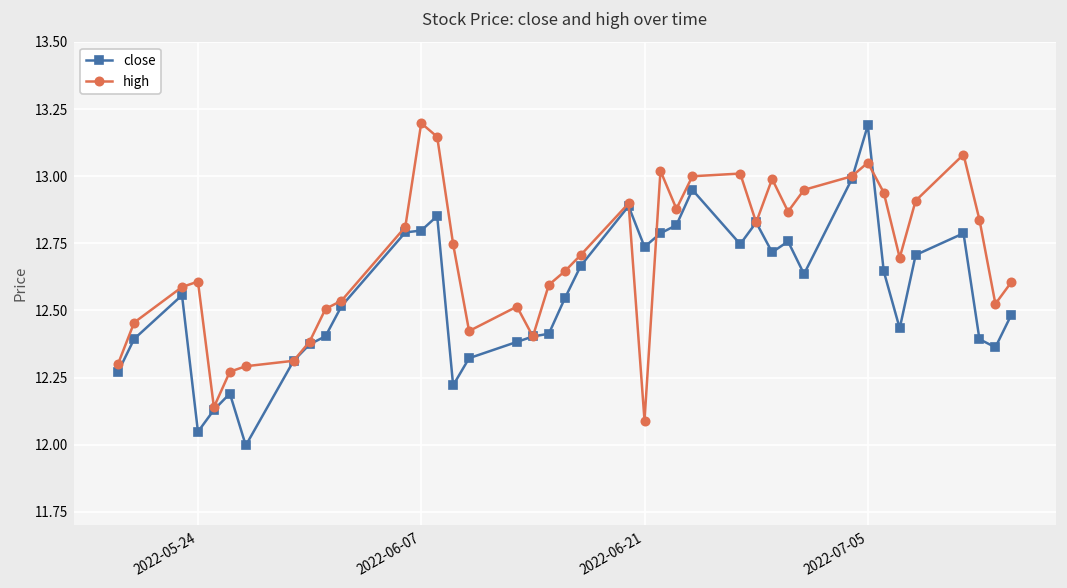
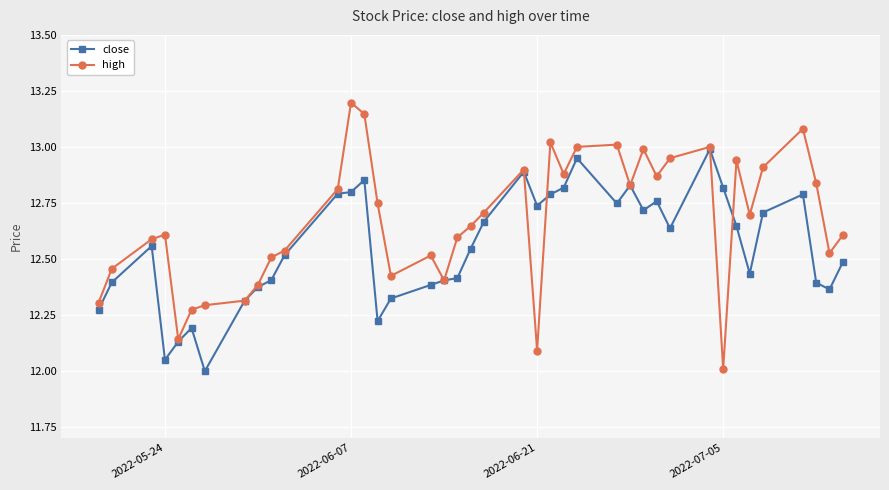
close, 2022-07-05: 13.19 -> 12.82
high, 2022-07-05: 13.05 -> 12.01
